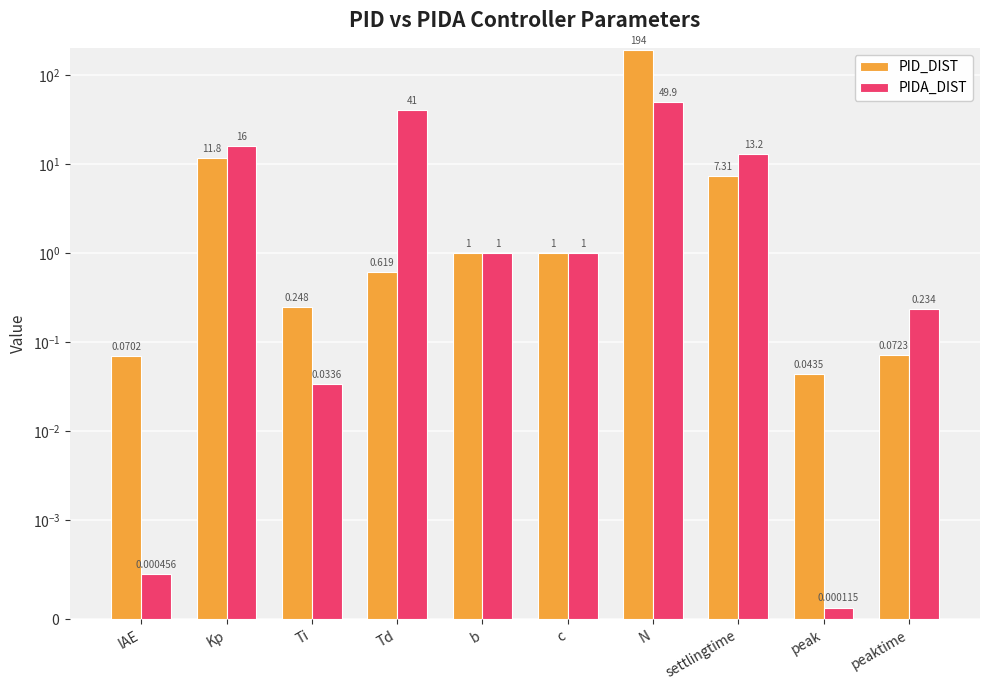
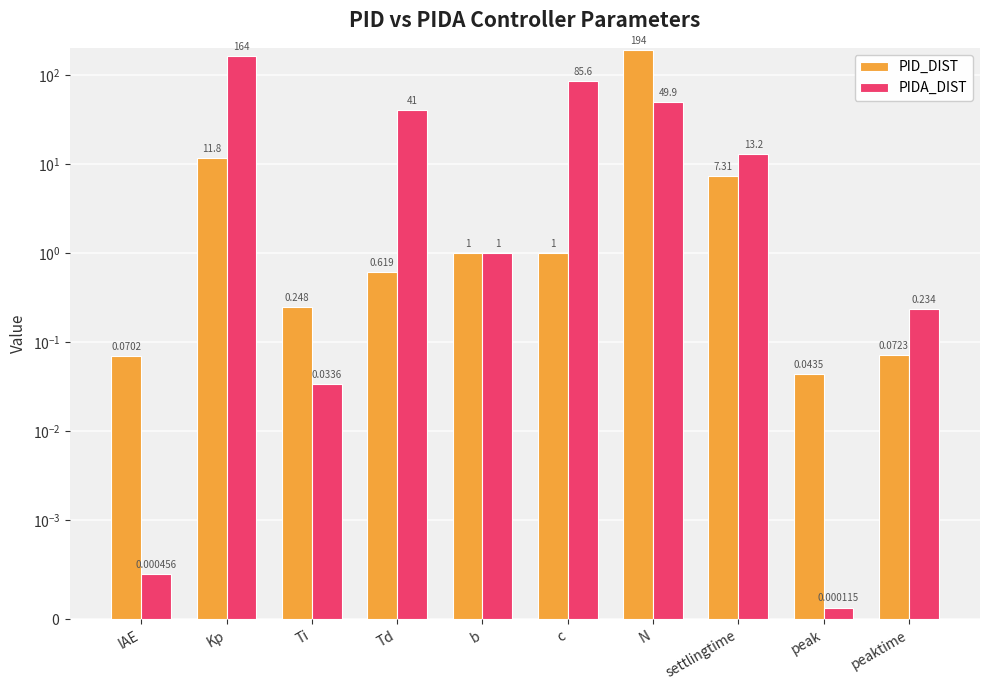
PIDA_DIST, Kp: 16 -> 164
PIDA_DIST, c: 1 -> 85.6
